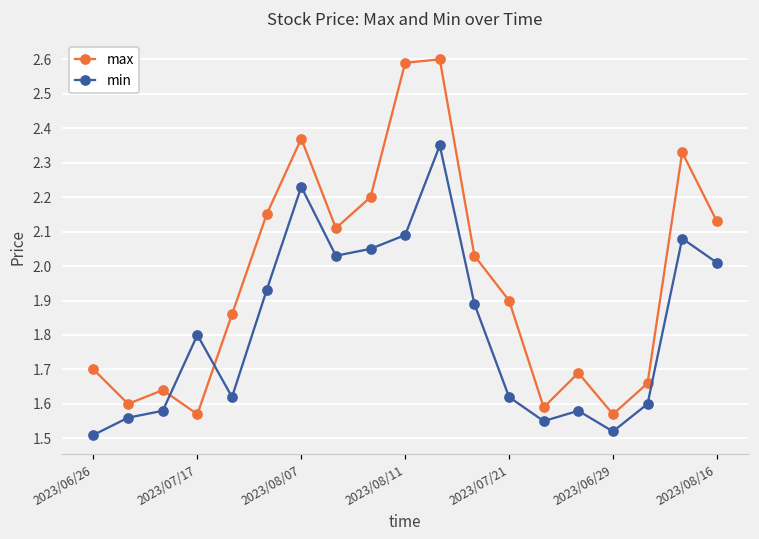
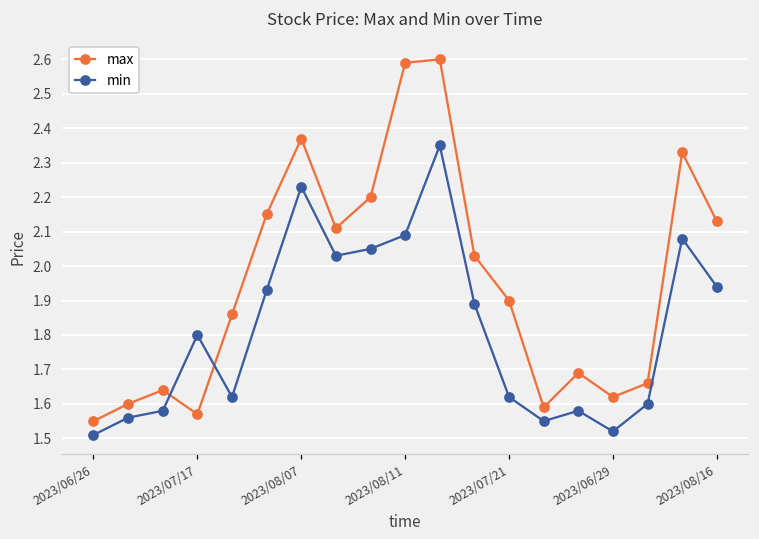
max, 2023/06/26: 1.70 -> 1.55
max, 2023/06/29: 1.57 -> 1.62
min, 2023/08/16: 2.01 -> 1.94
